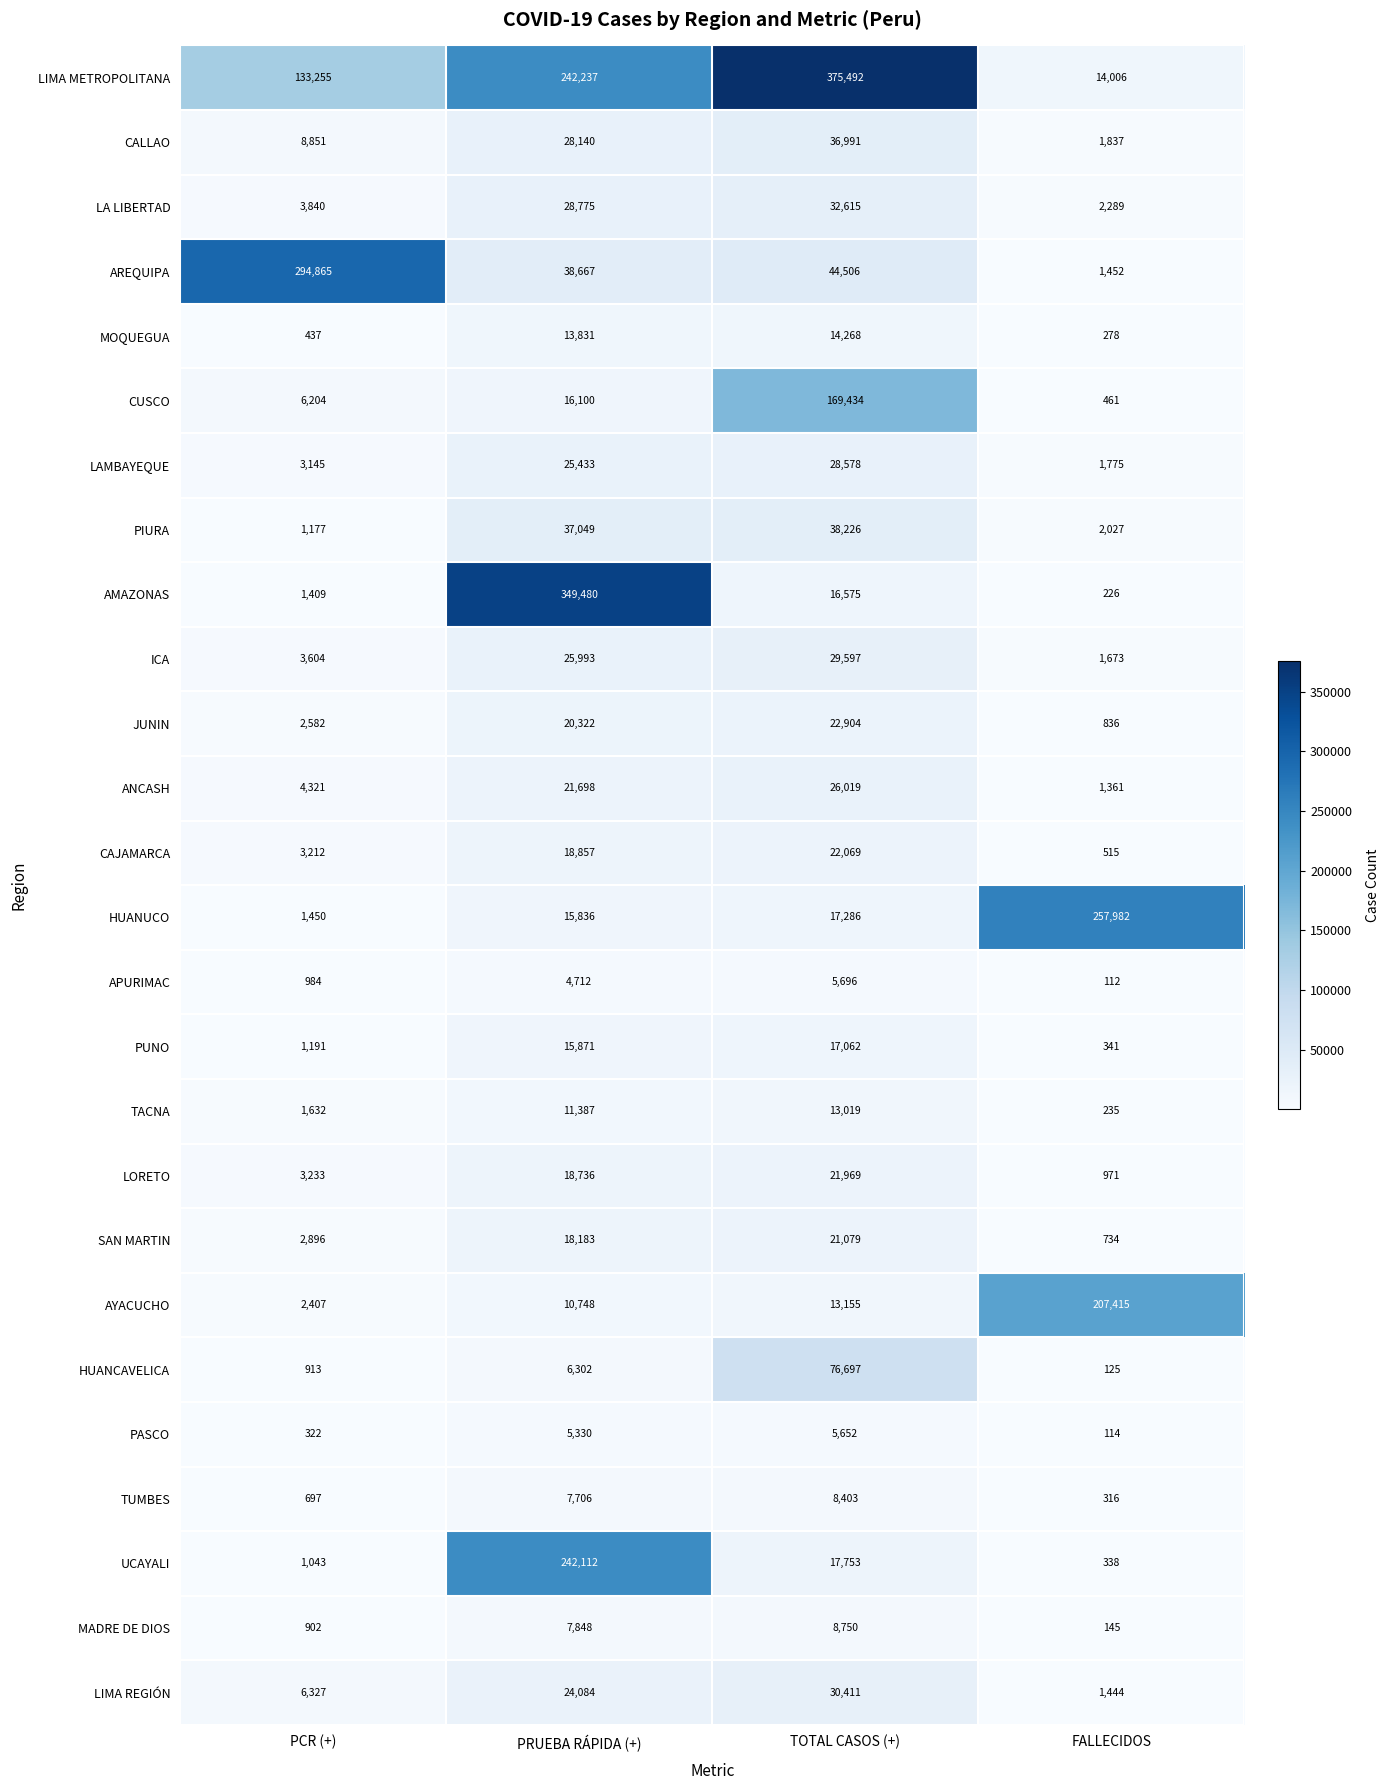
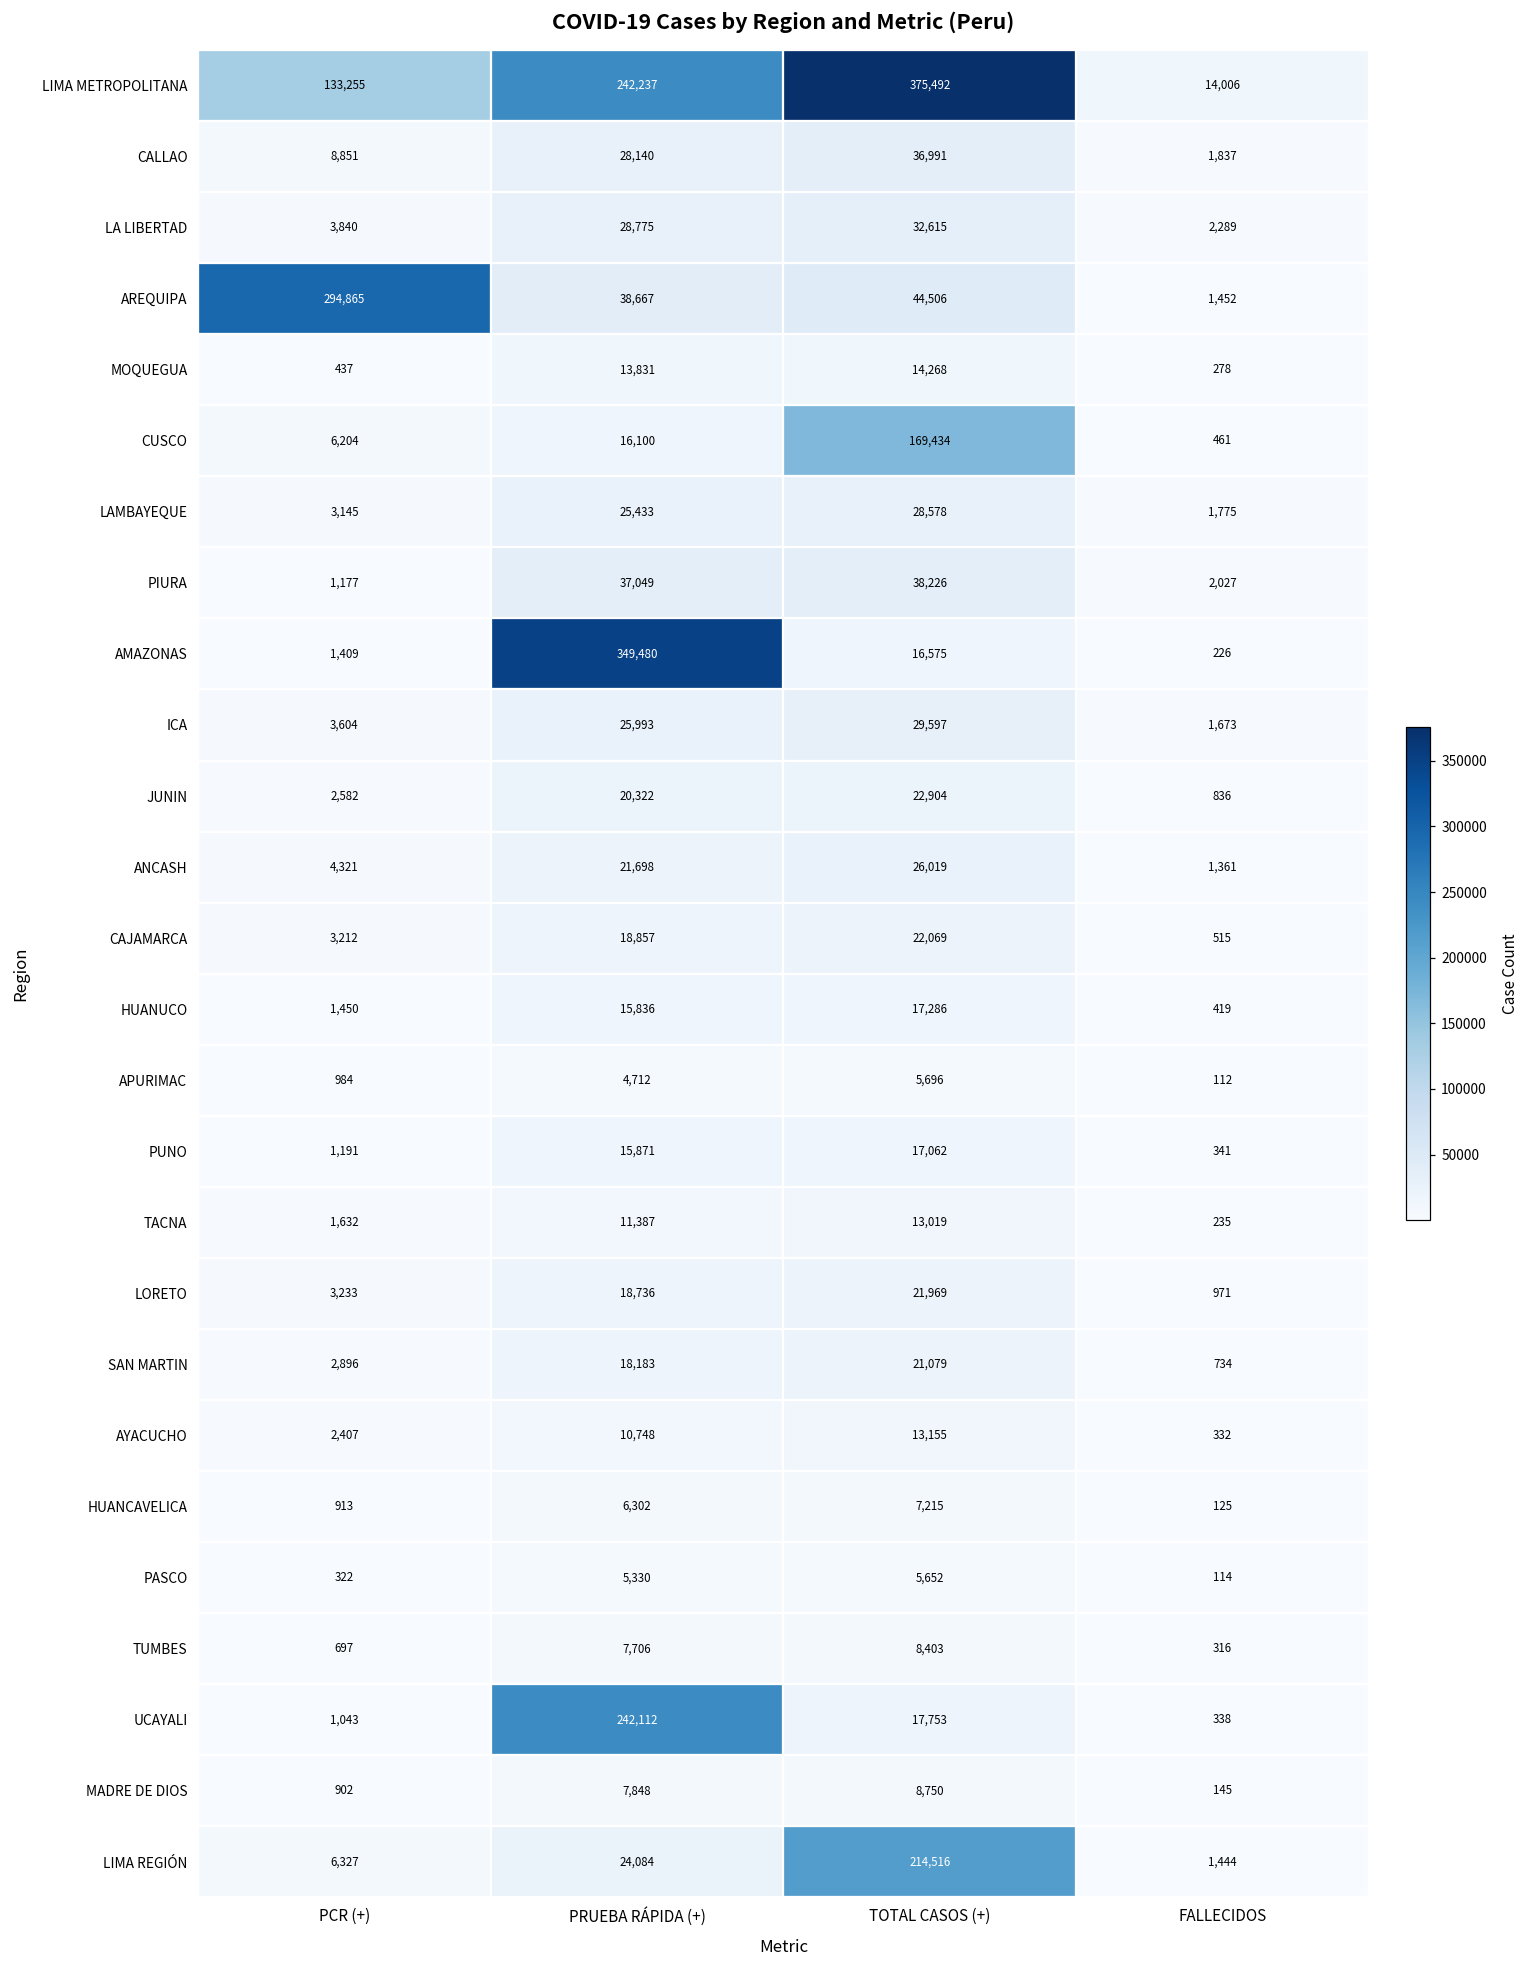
HUANUCO, FALLECIDOS: 257,982 -> 419
AYACUCHO, FALLECIDOS: 207,415 -> 332
HUANCAVELICA, TOTAL CASOS (+): 76,697 -> 7,215
LIMA REGIÓN, TOTAL CASOS (+): 30,411 -> 214,516
